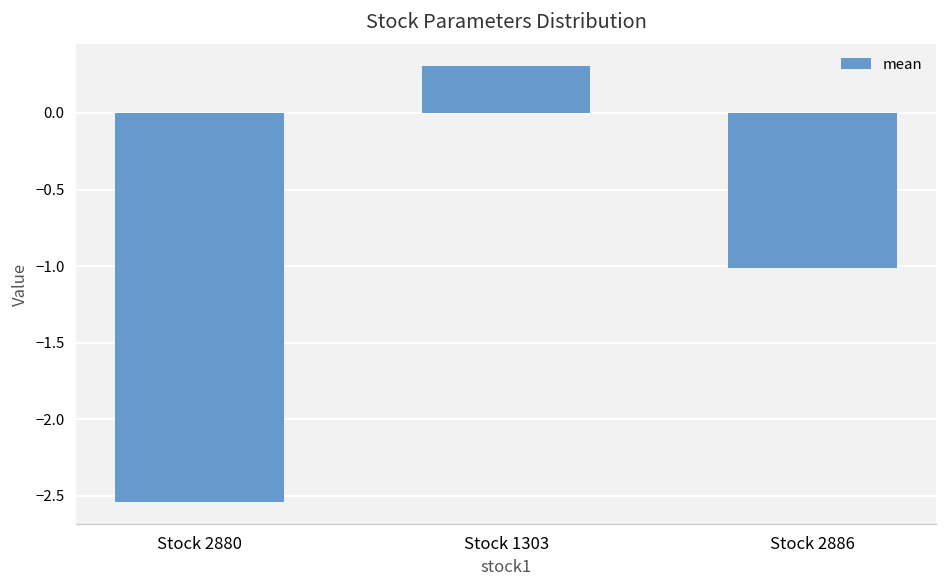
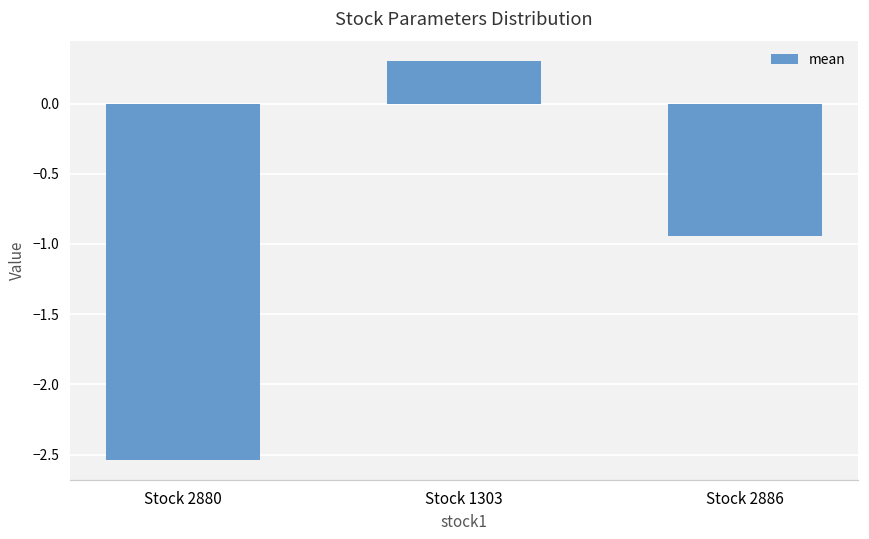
Stock 2886: -1.01 -> -0.94
